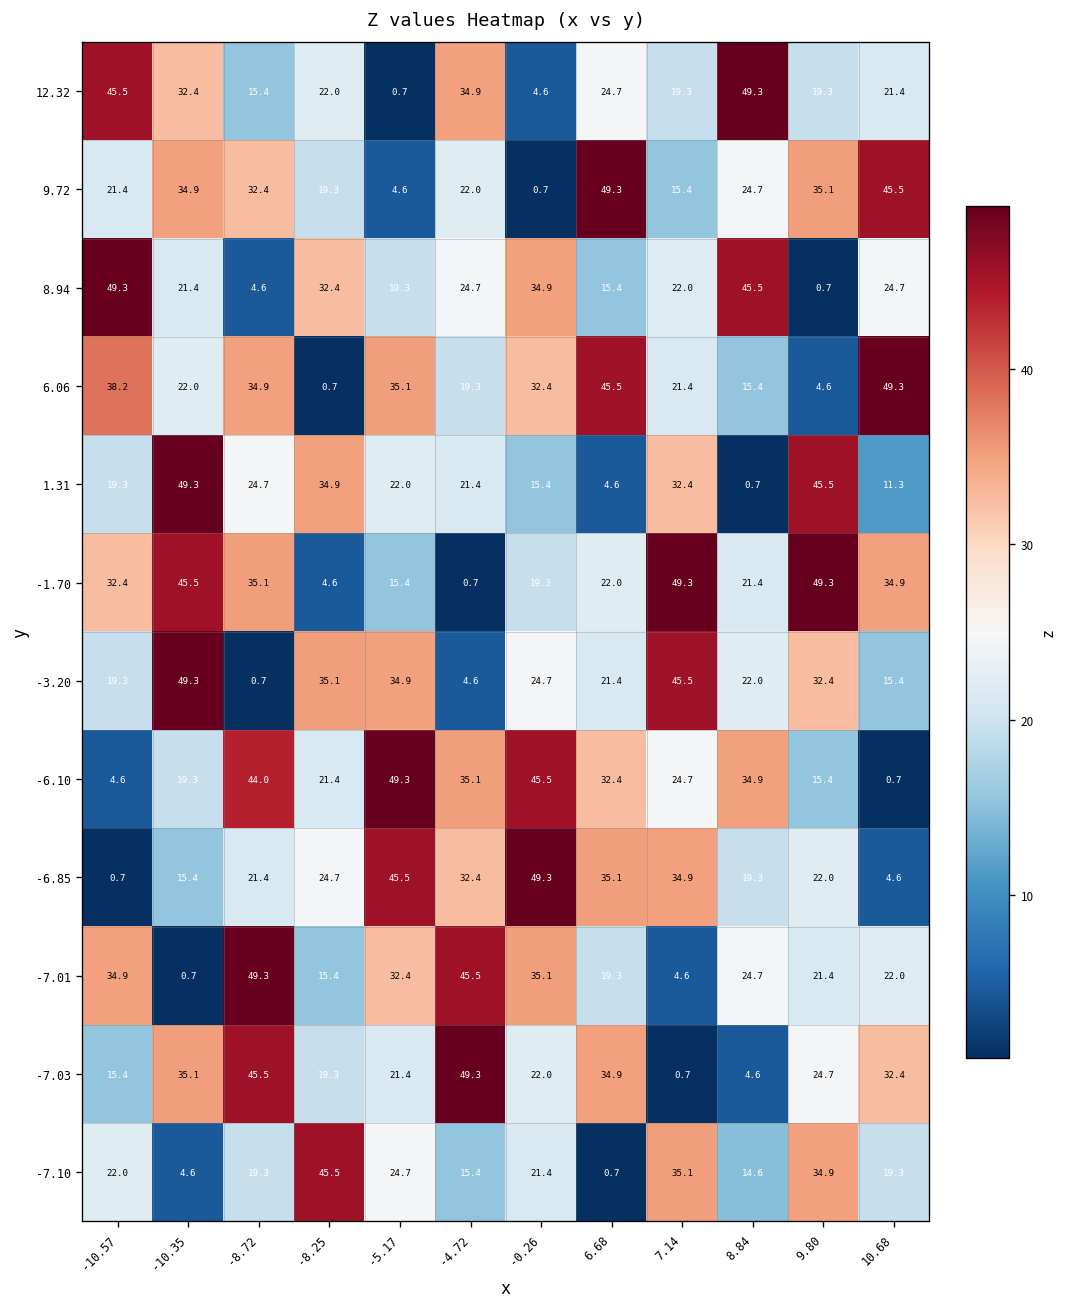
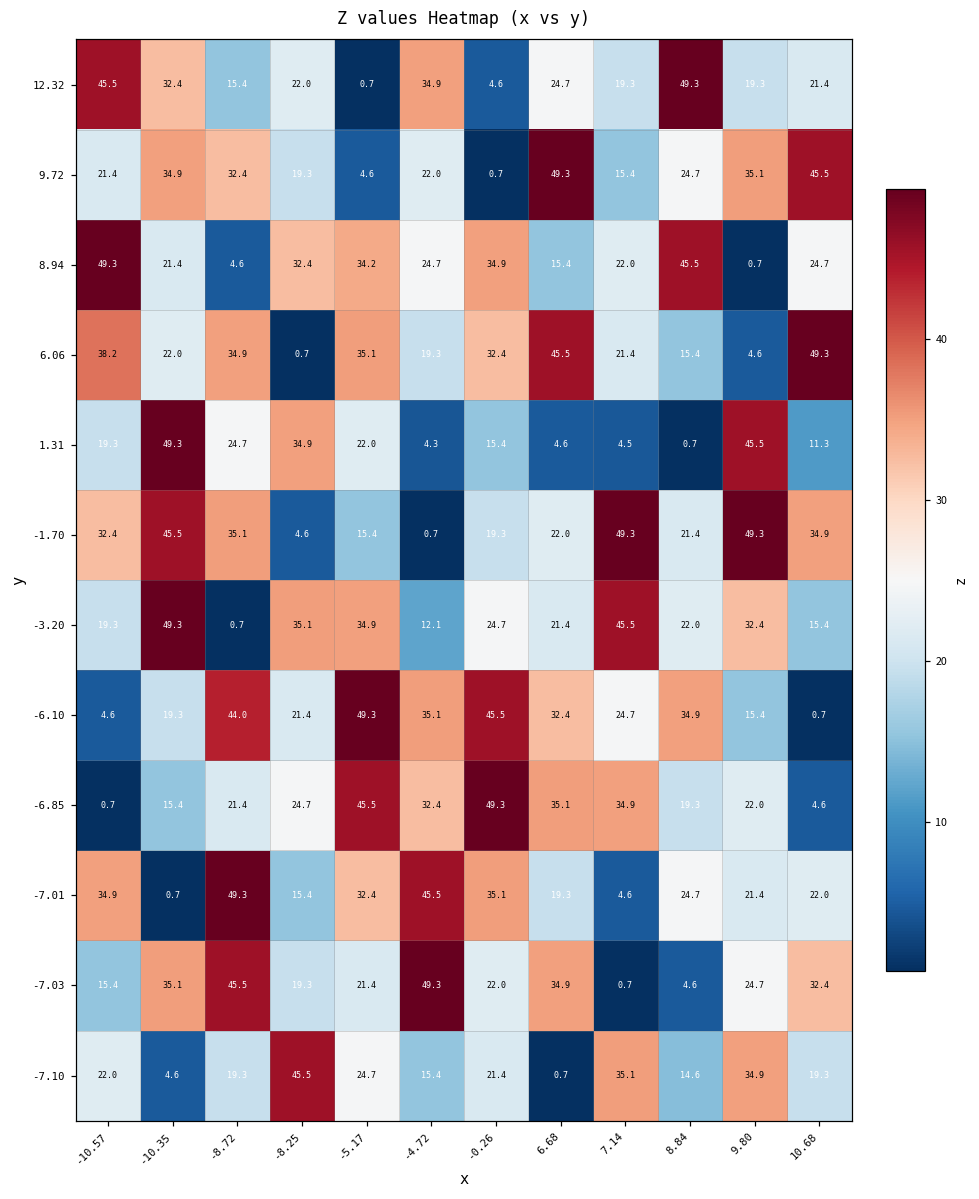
8.94, -5.17: 19.3 -> 34.2
1.31, -4.72: 21.4 -> 4.3
1.31, 7.14: 32.4 -> 4.5
-3.20, -4.72: 4.6 -> 12.1
